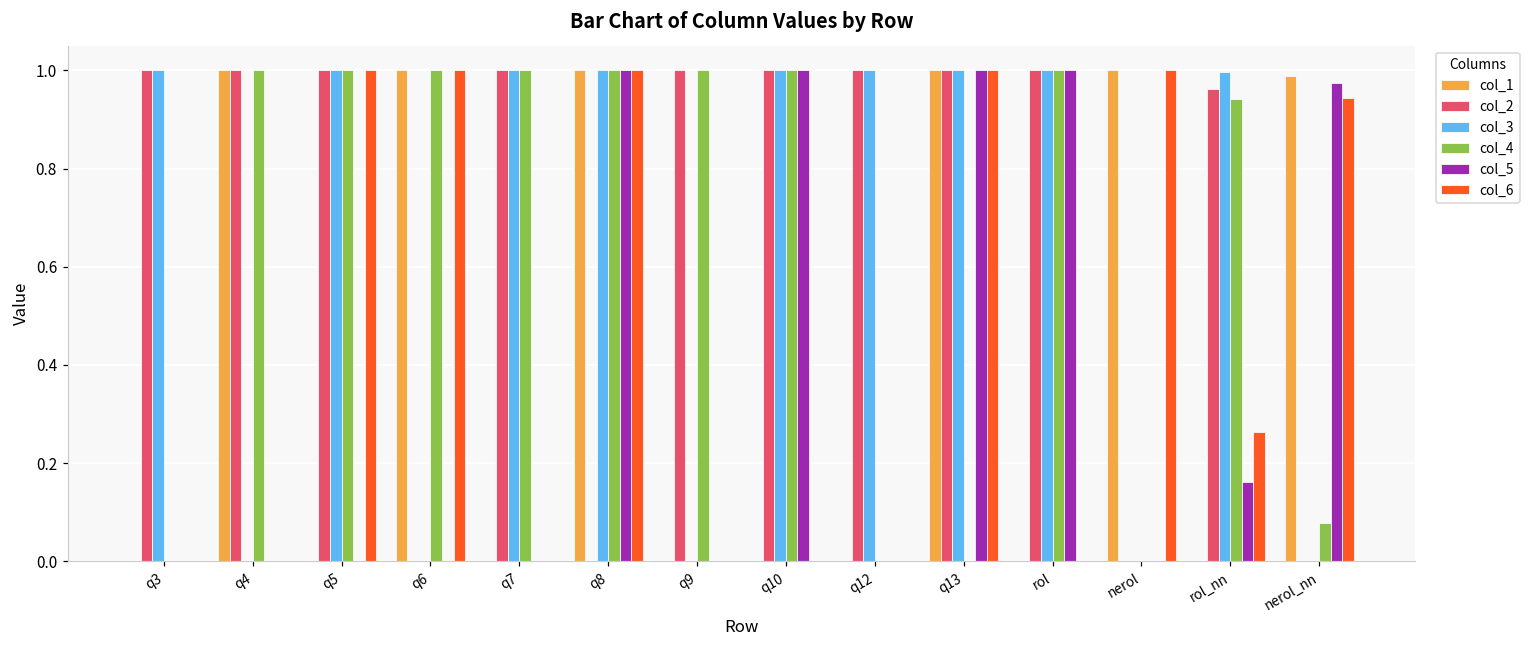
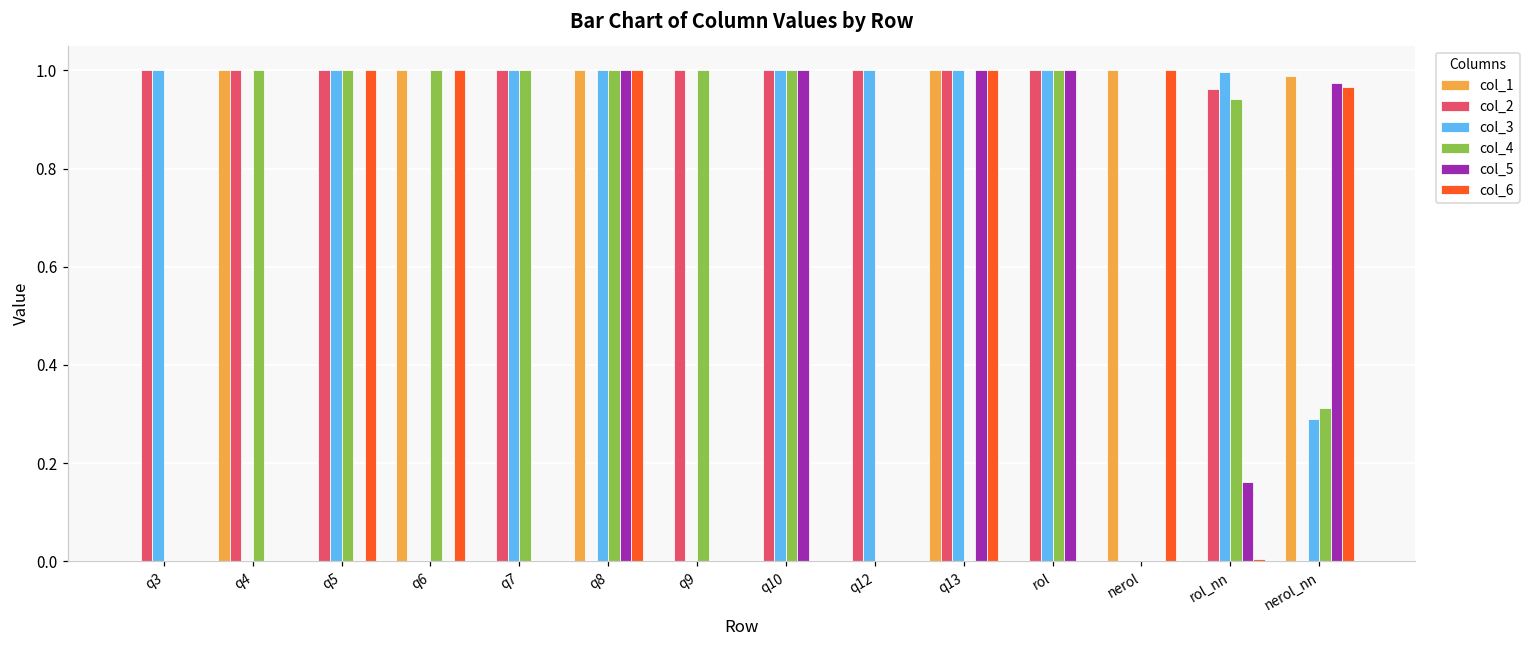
col_6, rol_nn: 0.26 -> 0.00
col_3, nerol_nn: 0.00 -> 0.29
col_4, nerol_nn: 0.08 -> 0.31
col_6, nerol_nn: 0.94 -> 0.97
